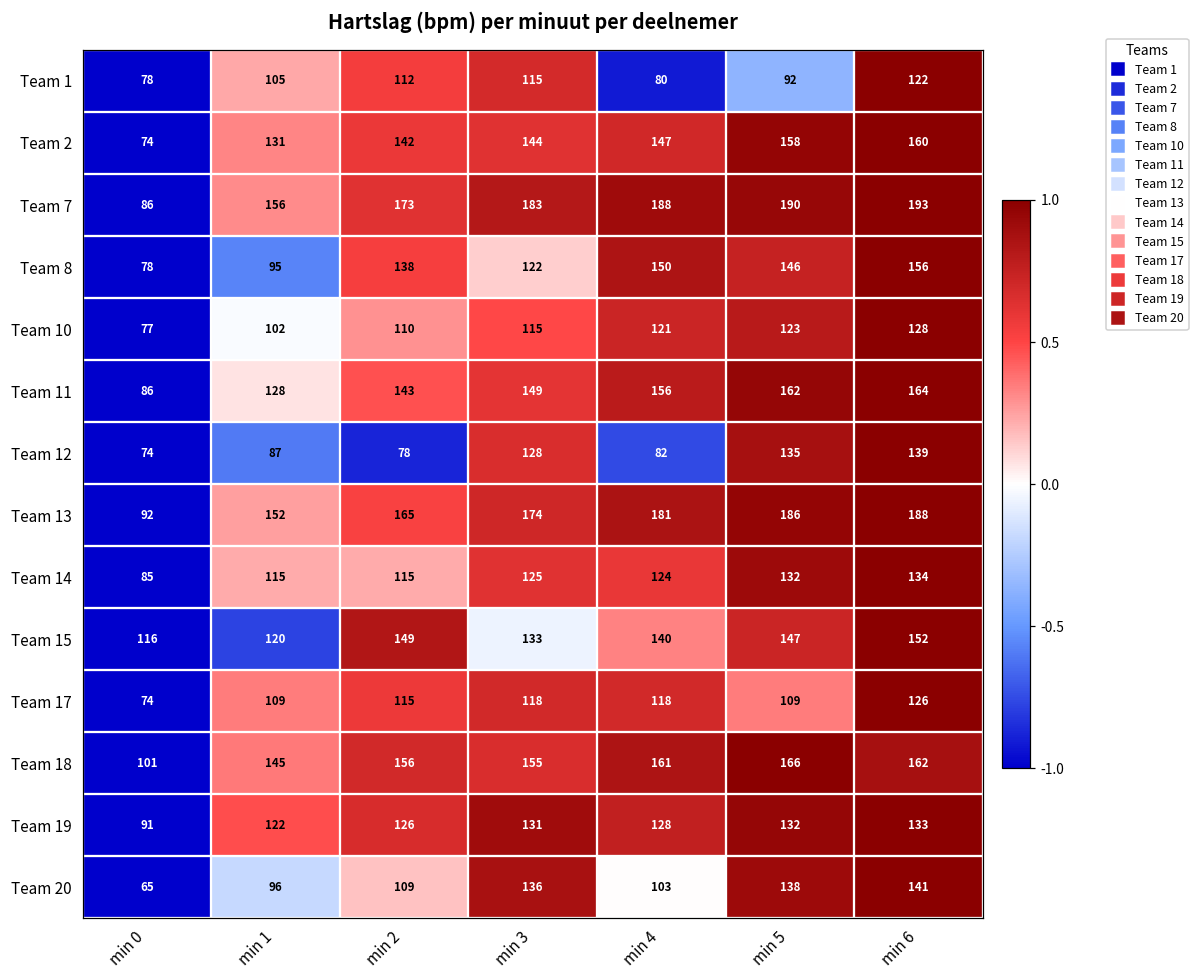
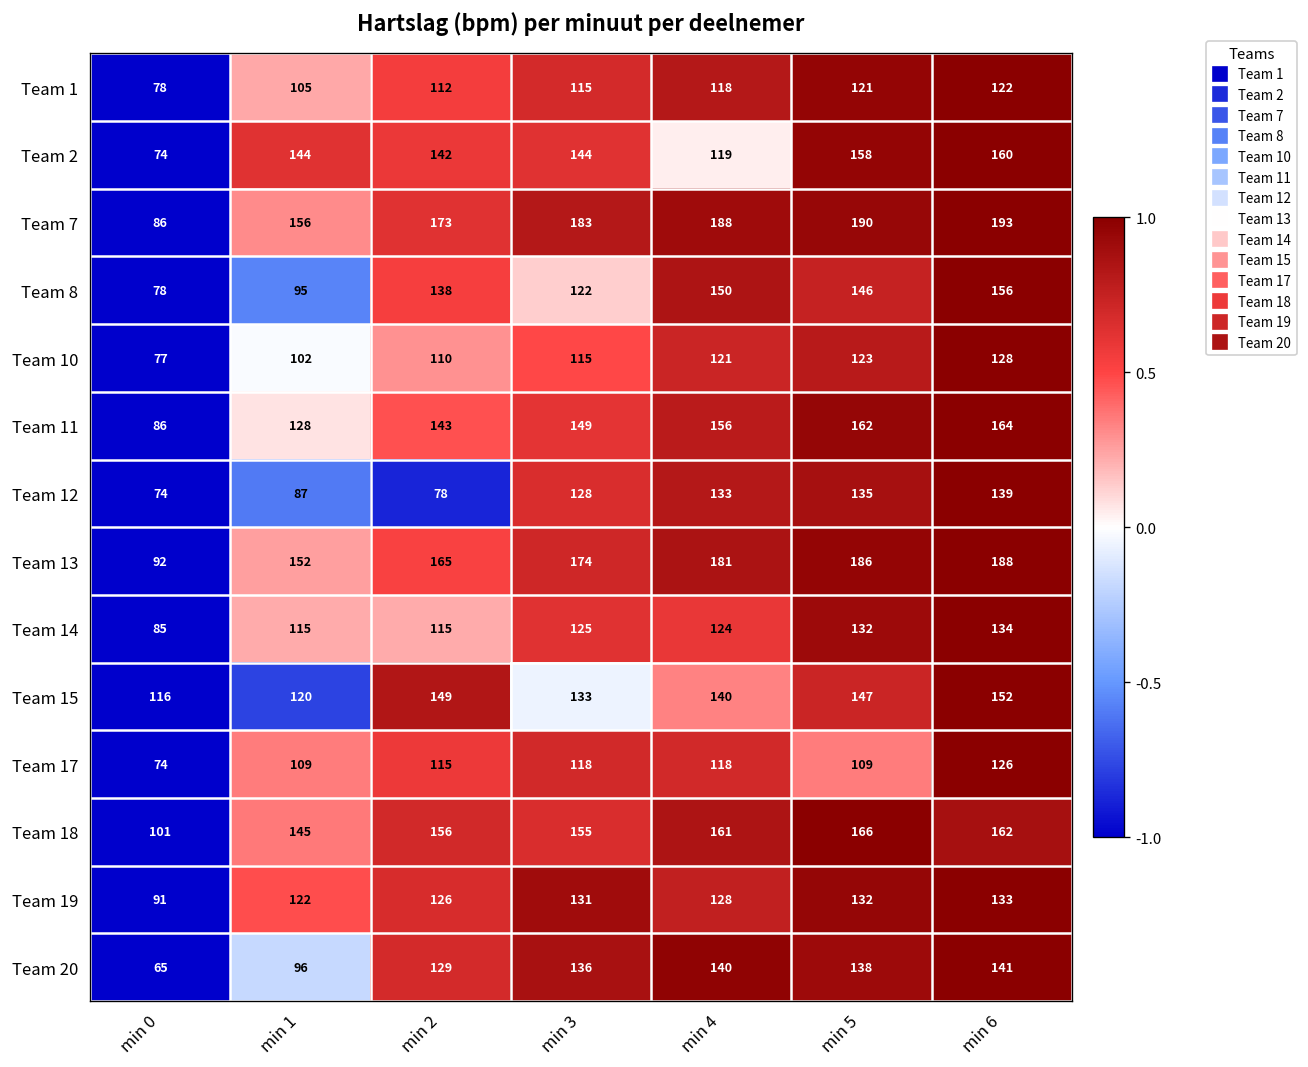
Team 1, min 4: 80 -> 118
Team 1, min 5: 92 -> 121
Team 2, min 1: 131 -> 144
Team 2, min 4: 147 -> 119
Team 12, min 4: 82 -> 133
Team 20, min 2: 109 -> 129
Team 20, min 4: 103 -> 140
